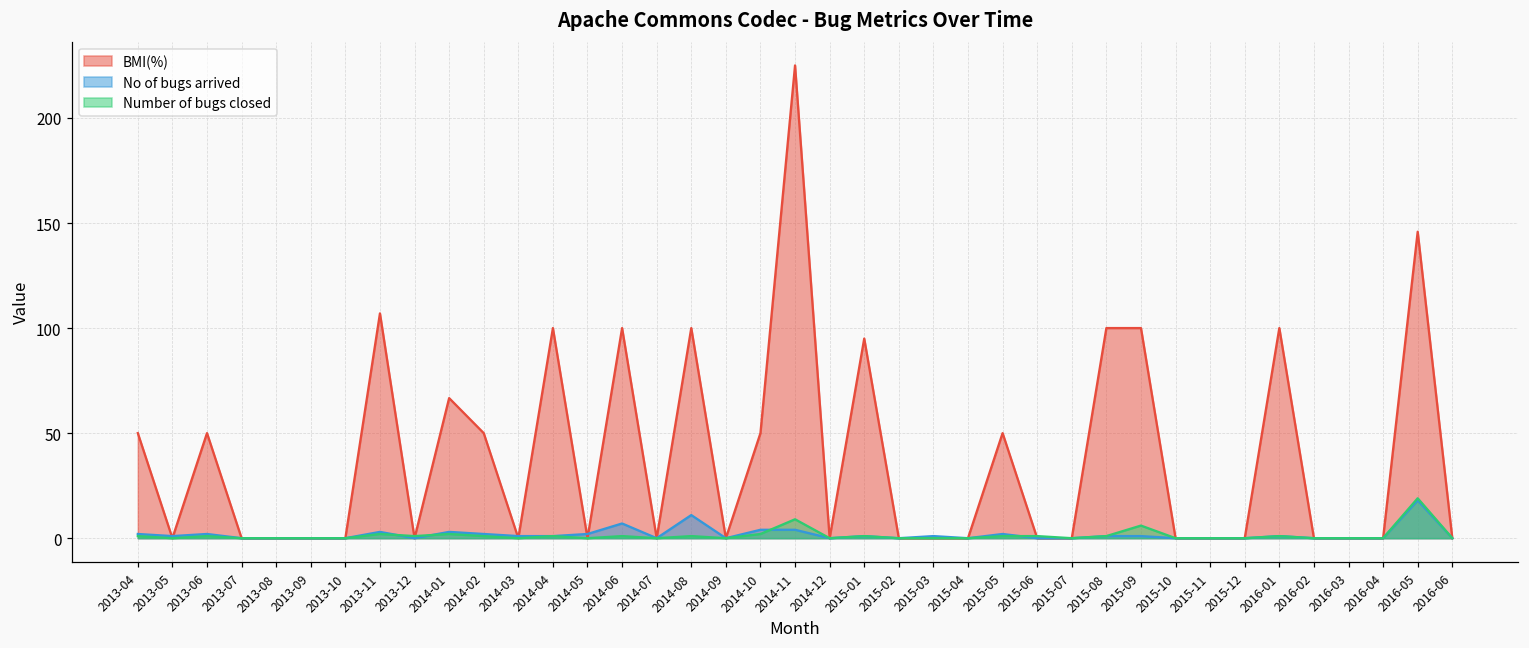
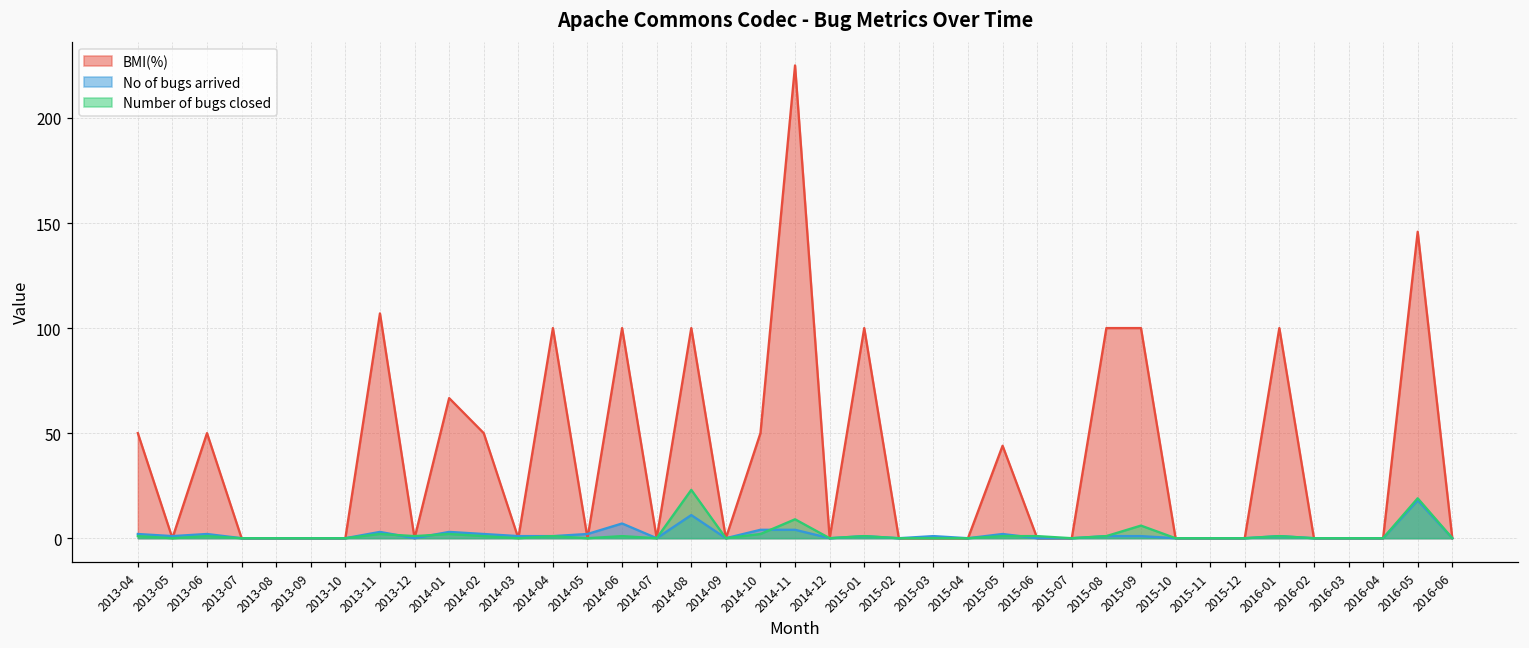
Number of bugs closed, 2014-08: 1 -> 23
BMI(%), 2015-01: 95 -> 100
BMI(%), 2015-05: 50 -> 44
